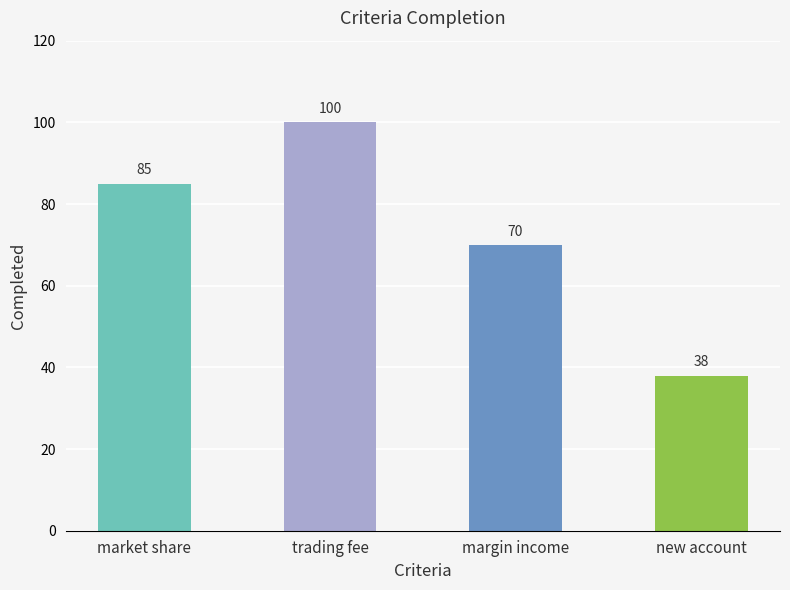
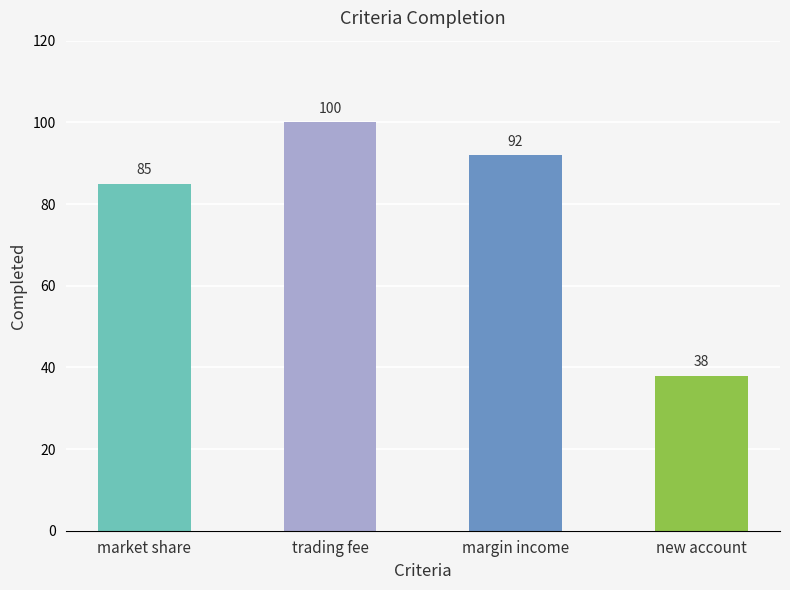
margin income: 70 -> 92
